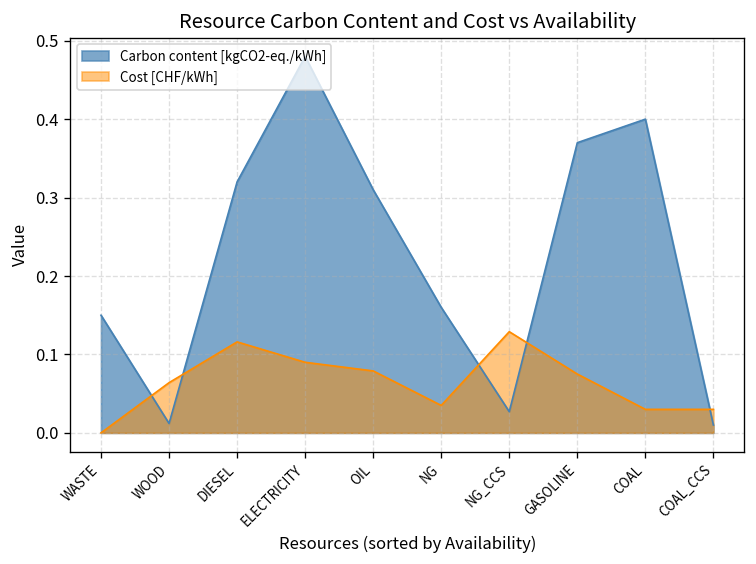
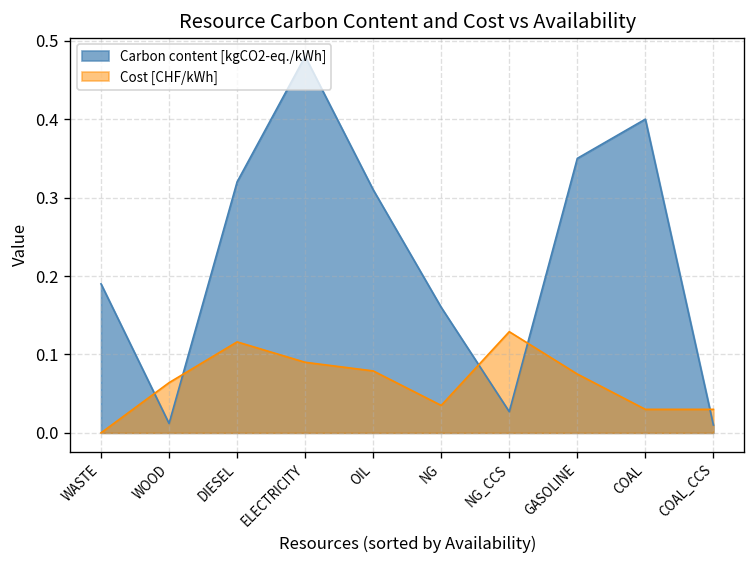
Carbon content [kgCO2-eq./kWh], WASTE: 0.15 -> 0.19
Carbon content [kgCO2-eq./kWh], GASOLINE: 0.37 -> 0.35
